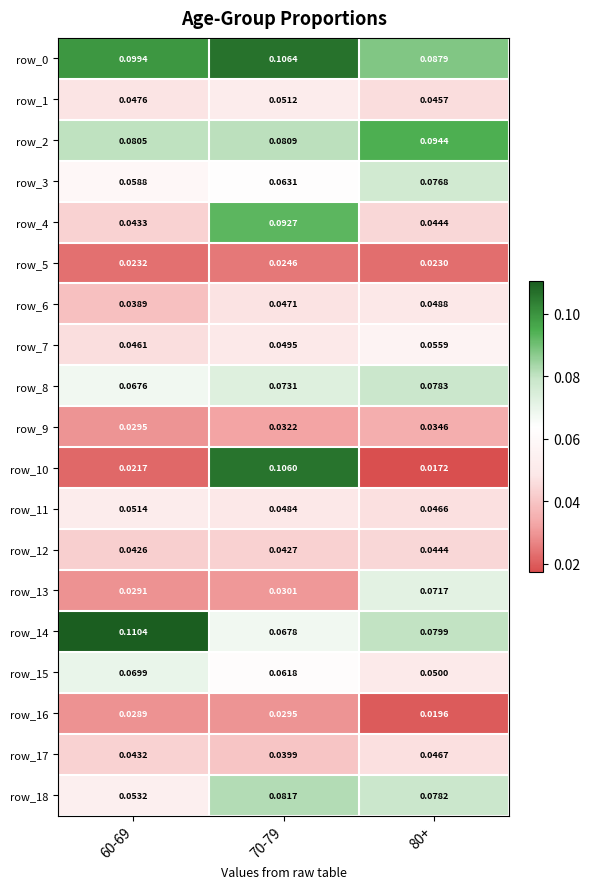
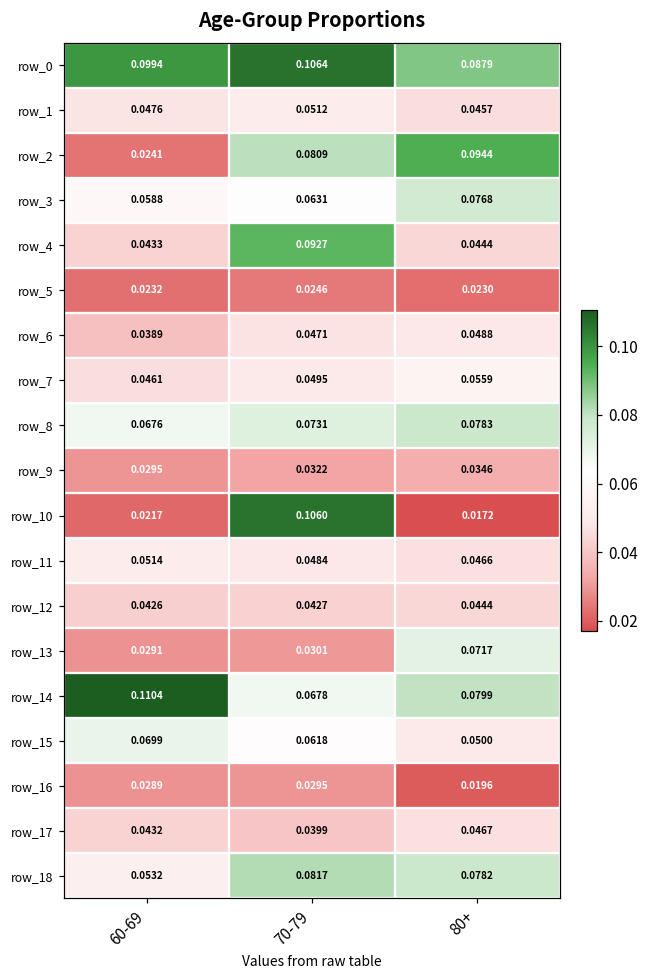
row_2, 60-69: 0.0805 -> 0.0241
